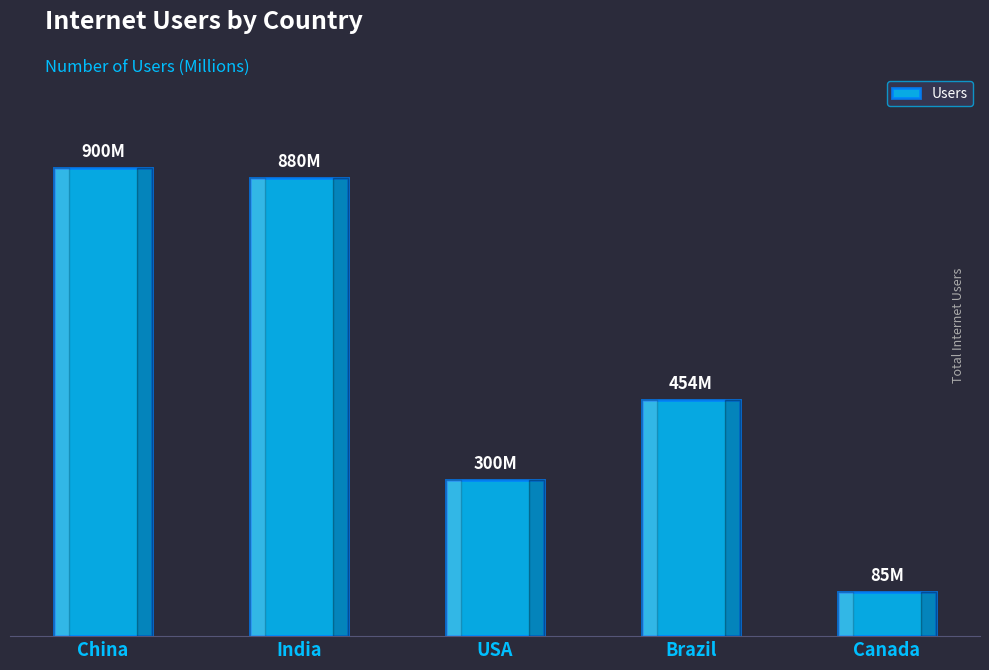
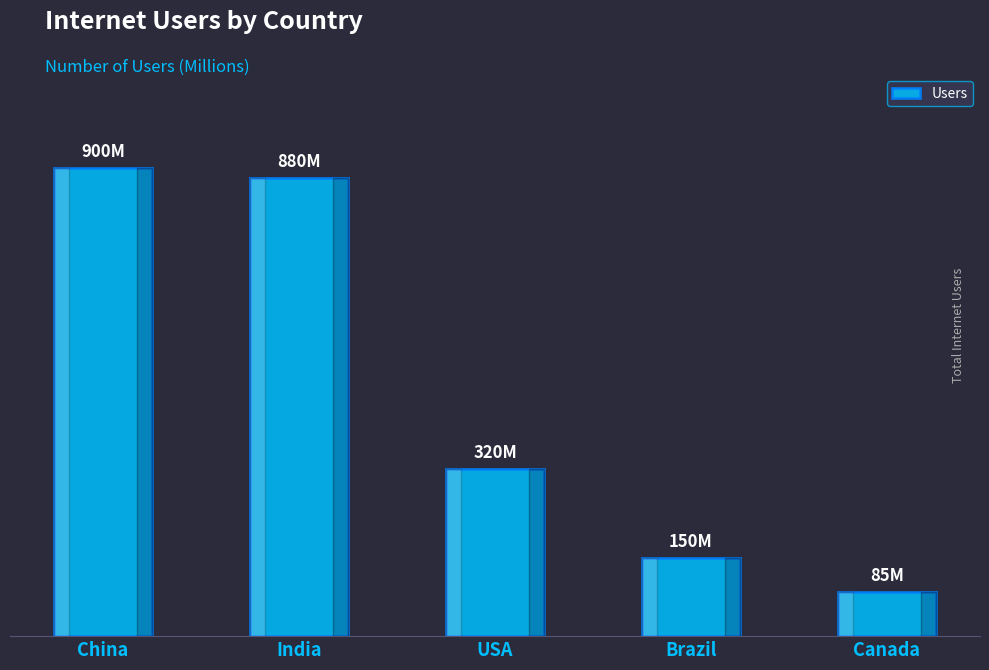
USA: 300M -> 320M
Brazil: 454M -> 150M
